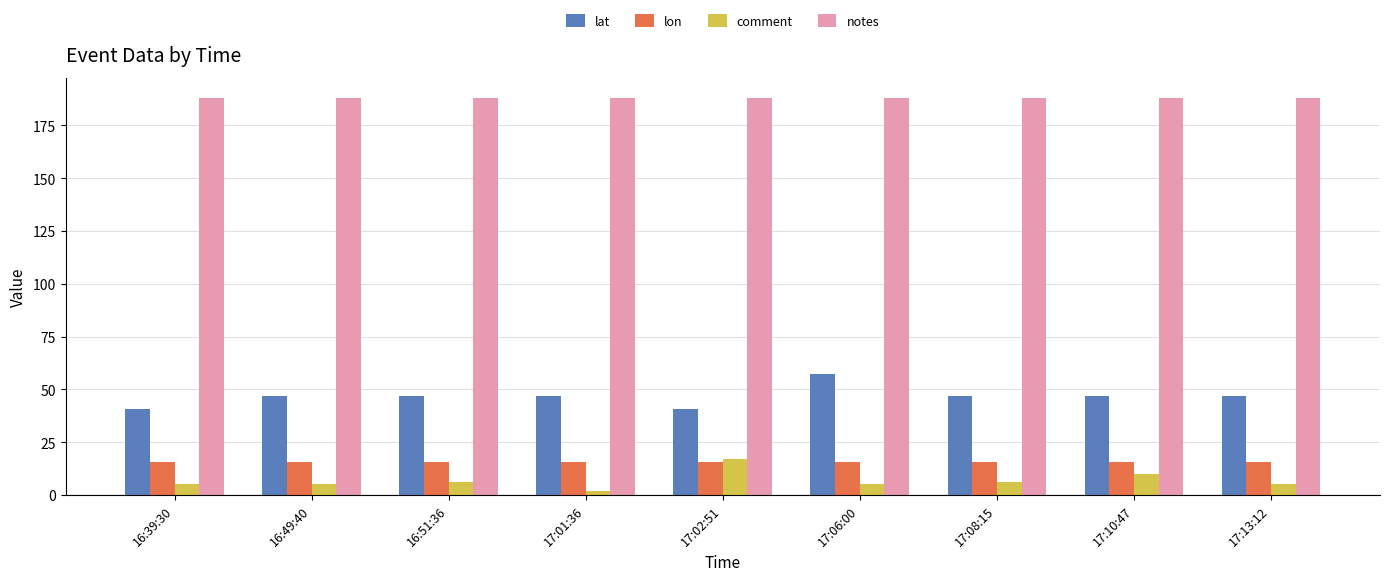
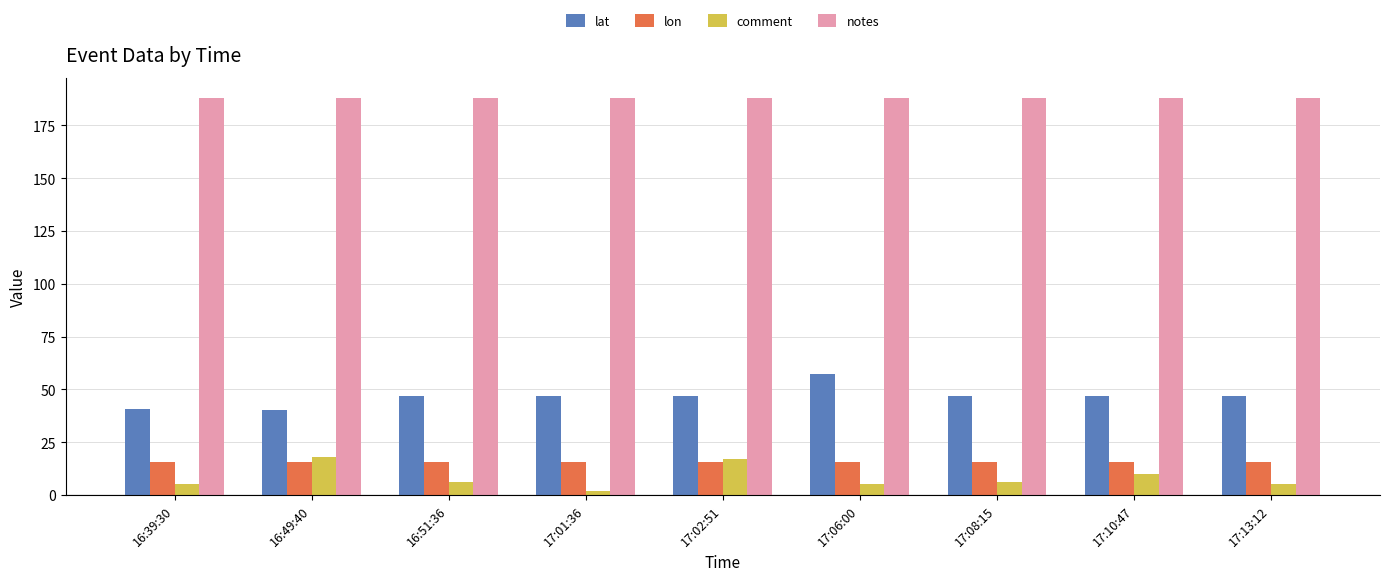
lat, 16:49:40: 47 -> 40
comment, 16:49:40: 5 -> 18
lat, 17:02:51: 41 -> 47
